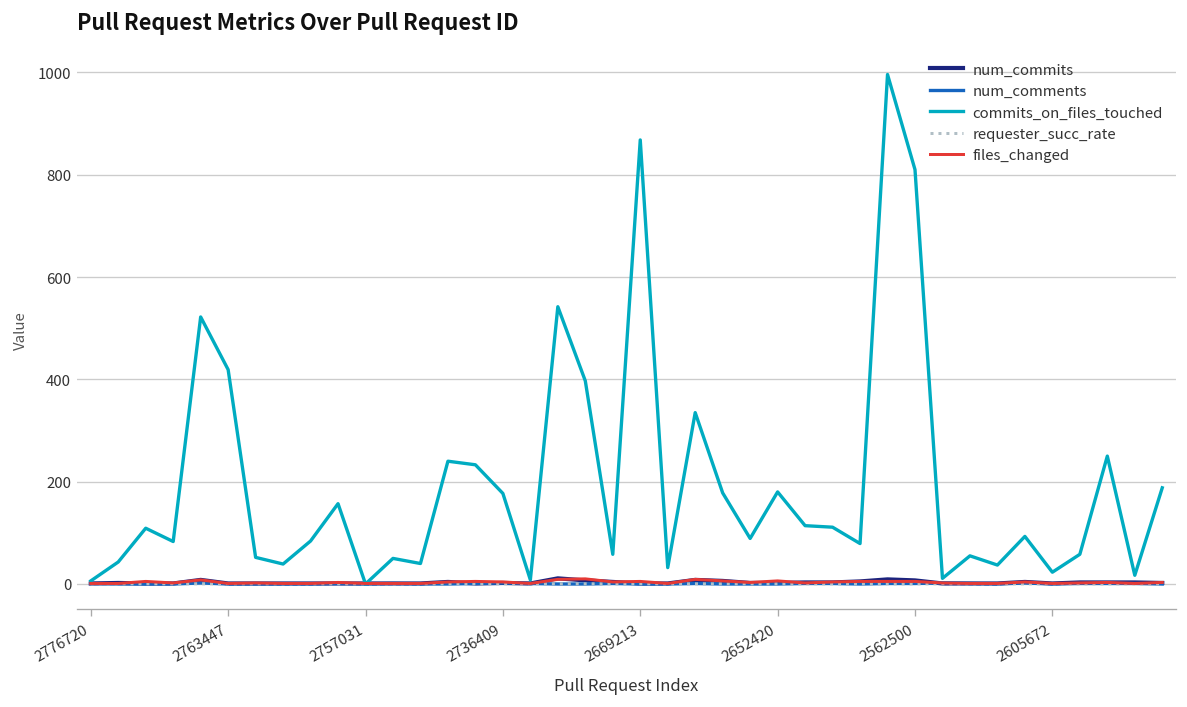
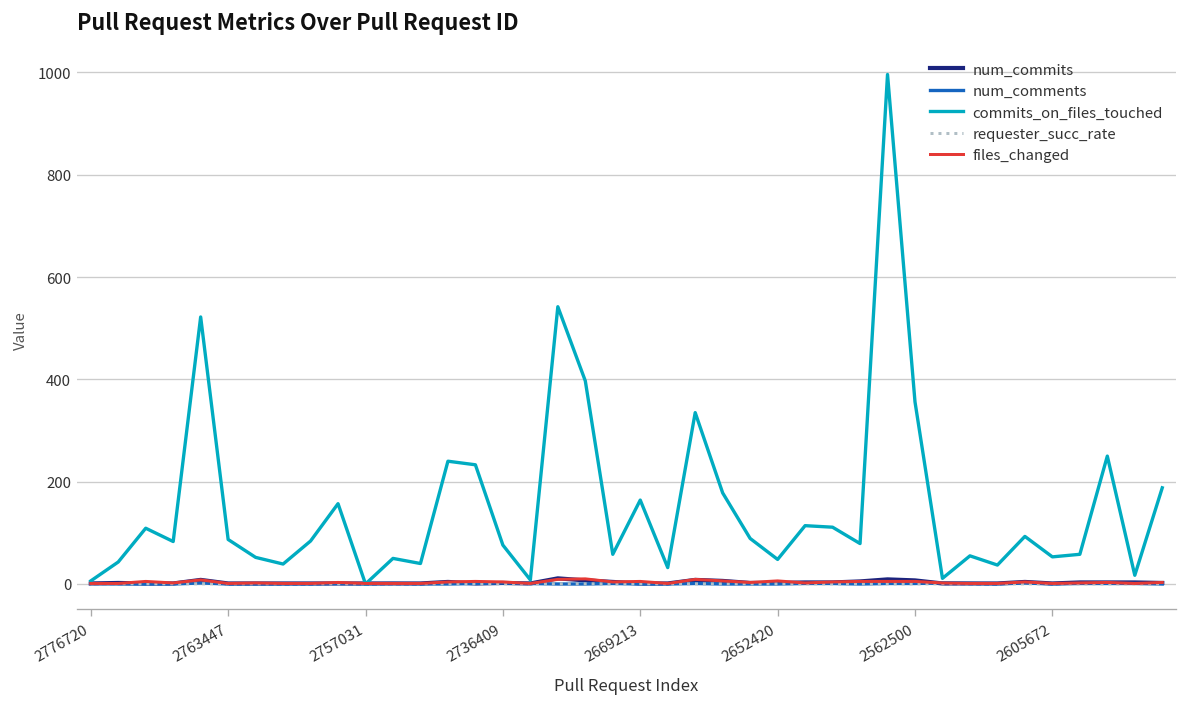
commits_on_files_touched, 2763447: 420 -> 90
commits_on_files_touched, 2736409: 180 -> 80
commits_on_files_touched, 2669213: 870 -> 160
commits_on_files_touched, 2652420: 180 -> 50
commits_on_files_touched, 2562500: 810 -> 360
commits_on_files_touched, 2605672: 20 -> 50
